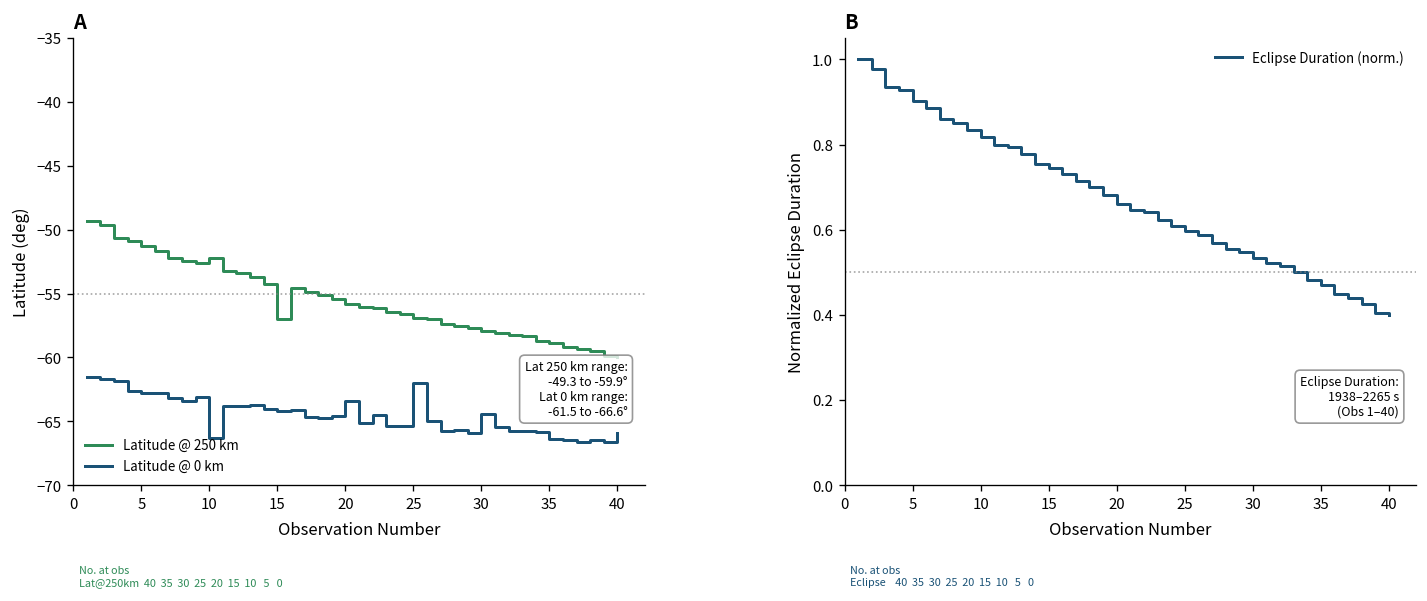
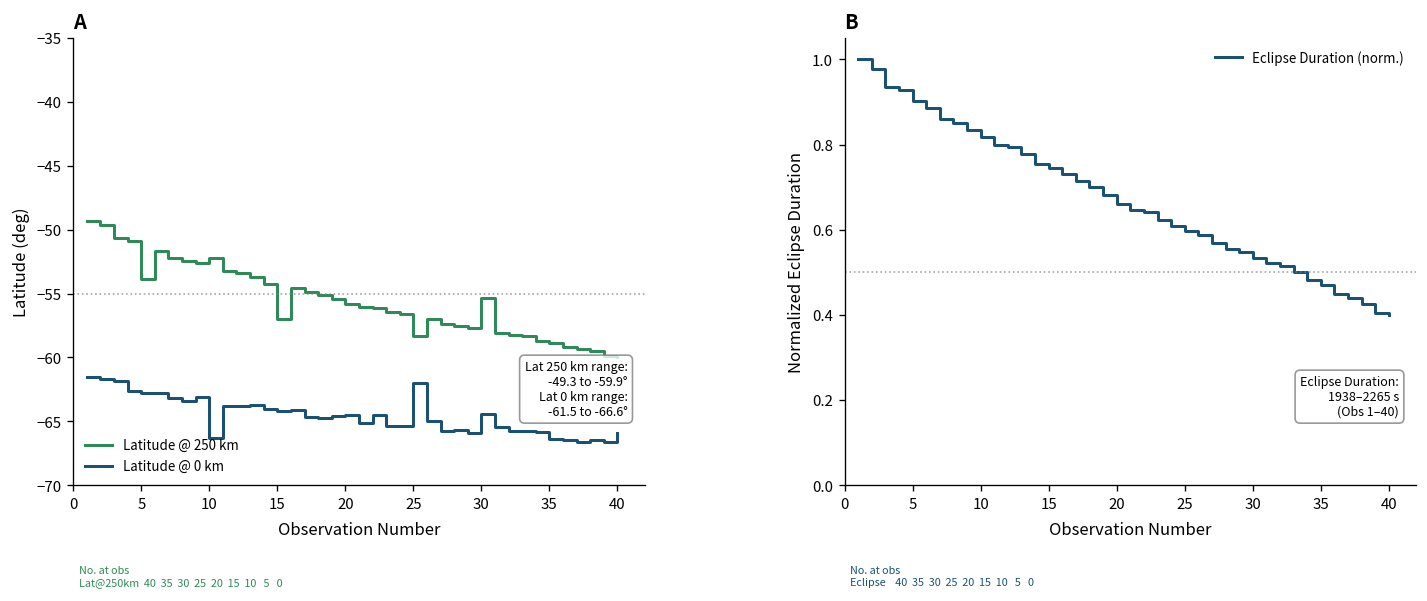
A, Latitude @ 250 km, 5: -51.3 -> -53.8
A, Latitude @ 0 km, 20: -63.4 -> -64.5
A, Latitude @ 250 km, 25: -56.9 -> -58.3
A, Latitude @ 250 km, 30: -57.9 -> -55.3
